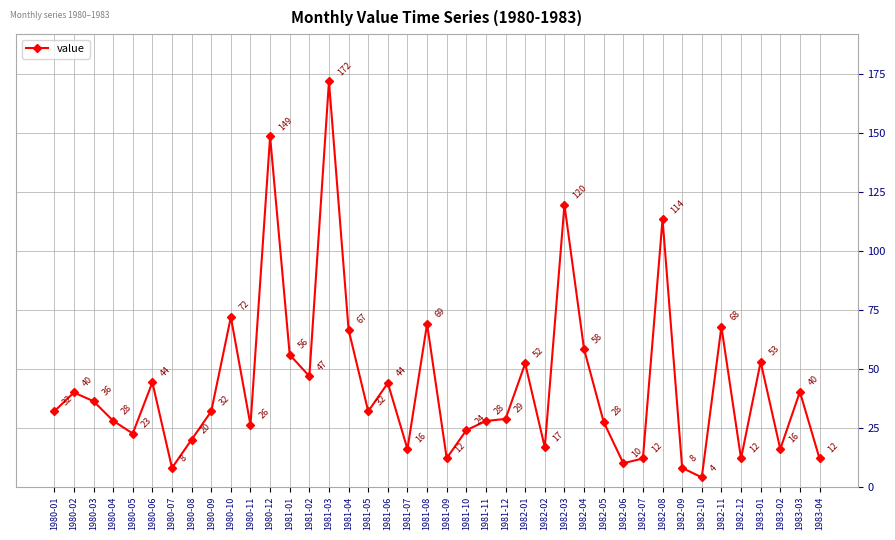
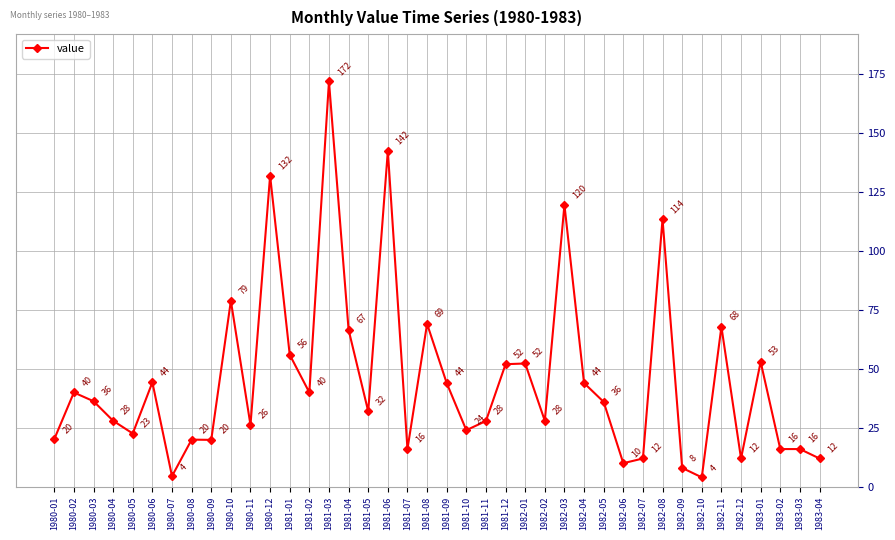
1980-01: 32 -> 20
1980-07: 8 -> 4
1980-09: 32 -> 20
1980-10: 72 -> 79
1980-12: 149 -> 132
1981-02: 47 -> 40
1981-06: 44 -> 142
1981-09: 12 -> 44
1981-12: 29 -> 52
1982-02: 17 -> 28
1982-04: 58 -> 44
1982-05: 28 -> 36
1983-03: 40 -> 16
